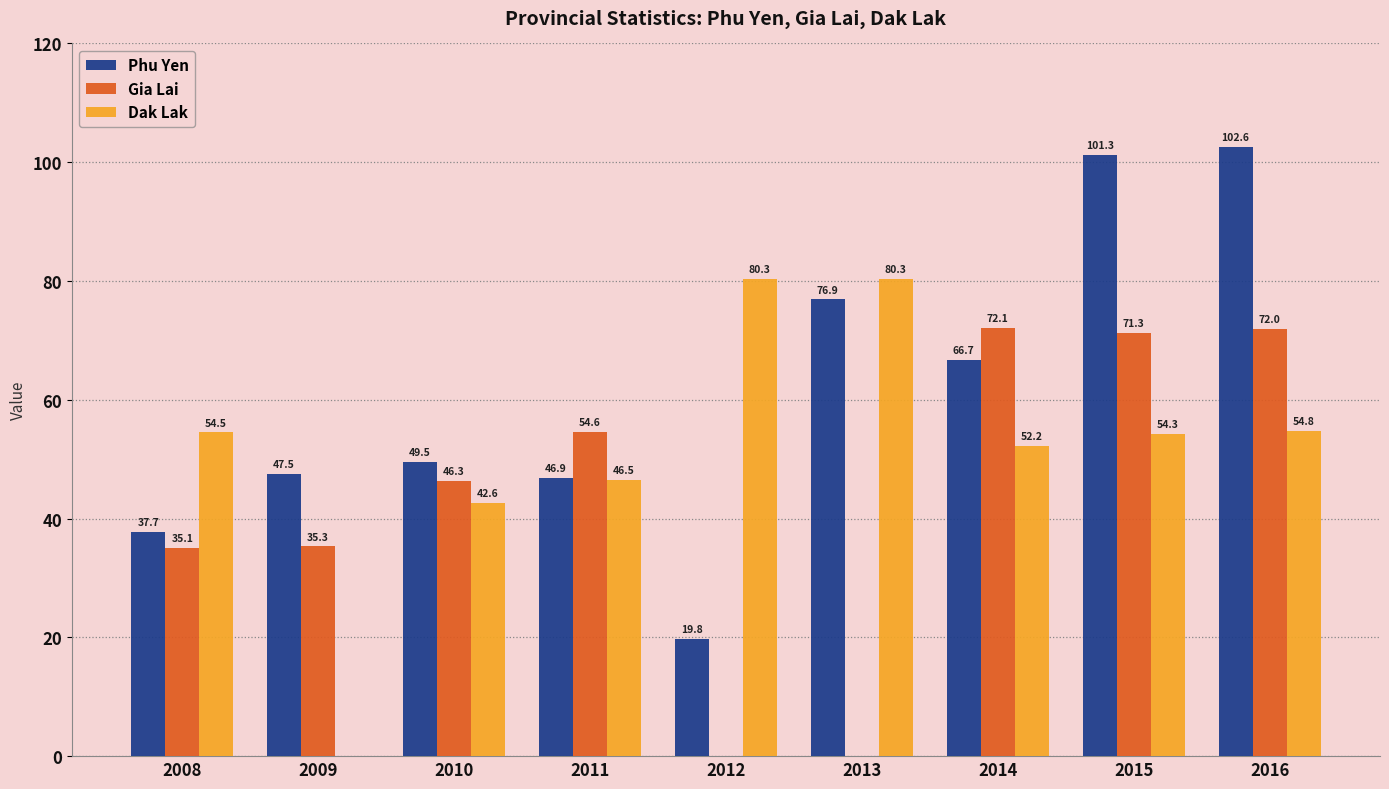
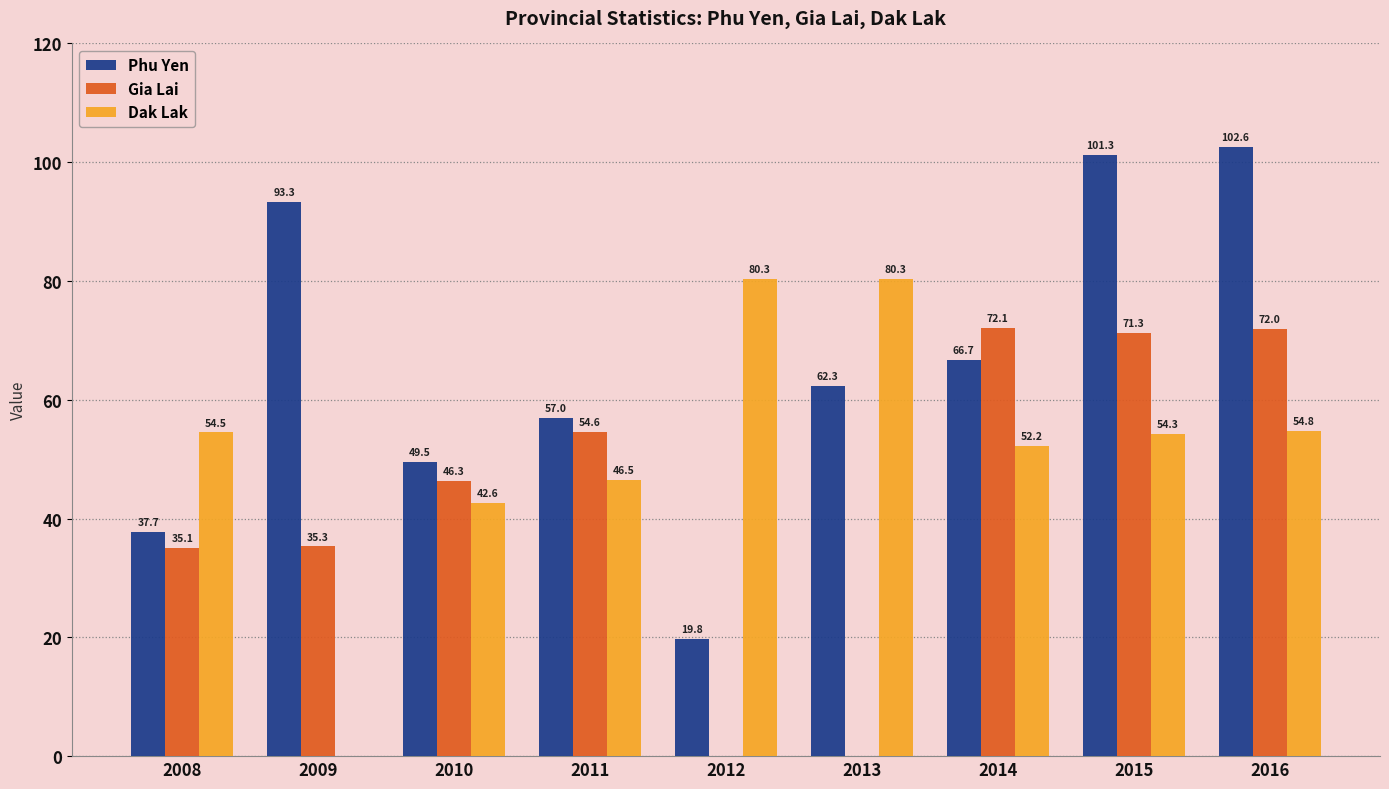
Phu Yen, 2009: 47.5 -> 93.3
Phu Yen, 2011: 46.9 -> 57.0
Phu Yen, 2013: 76.9 -> 62.3
